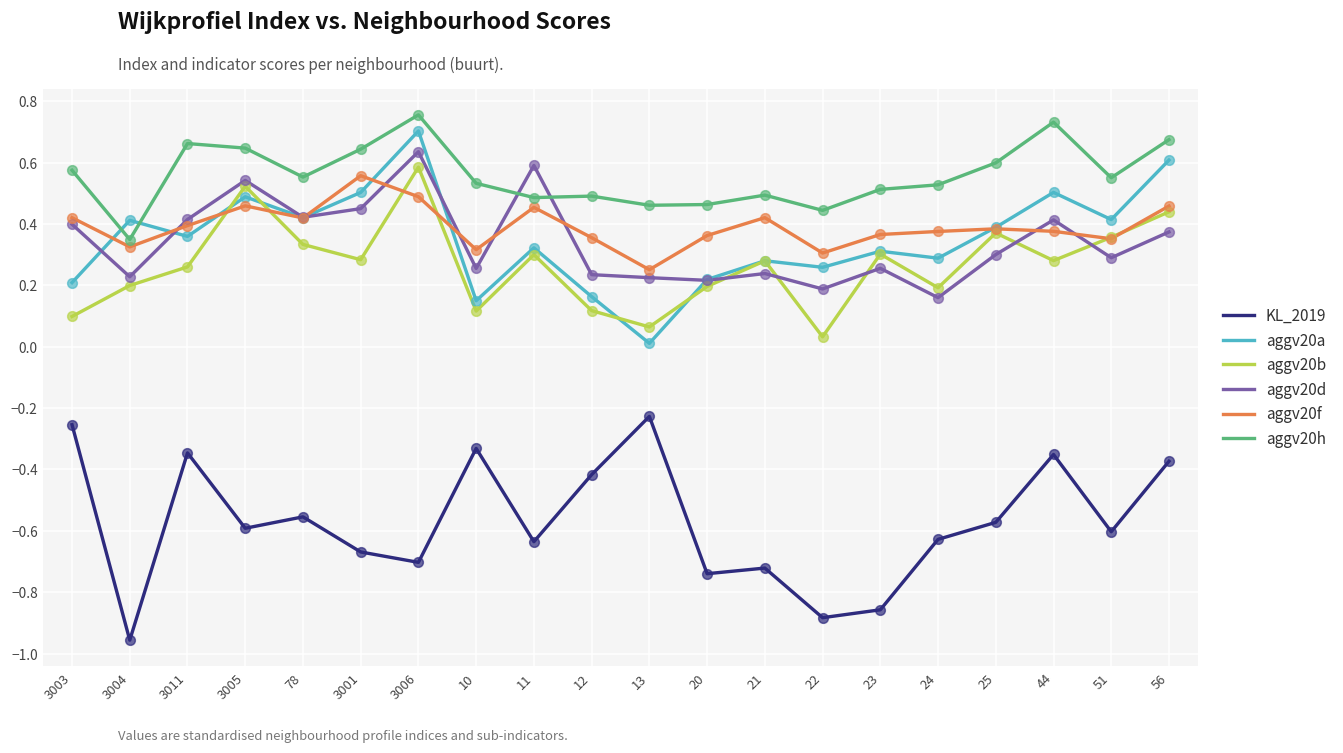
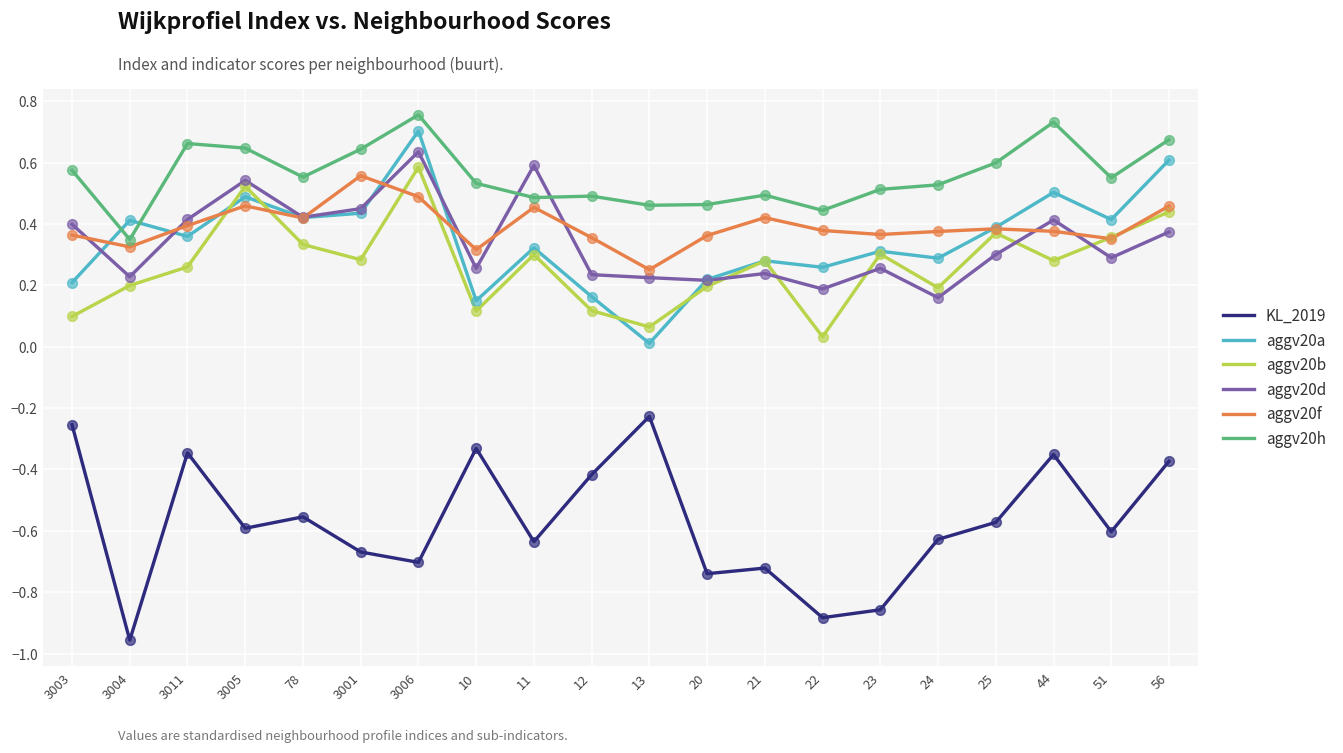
aggv20f, 3003: 0.42 -> 0.36
aggv20a, 3001: 0.50 -> 0.43
aggv20f, 22: 0.31 -> 0.38
